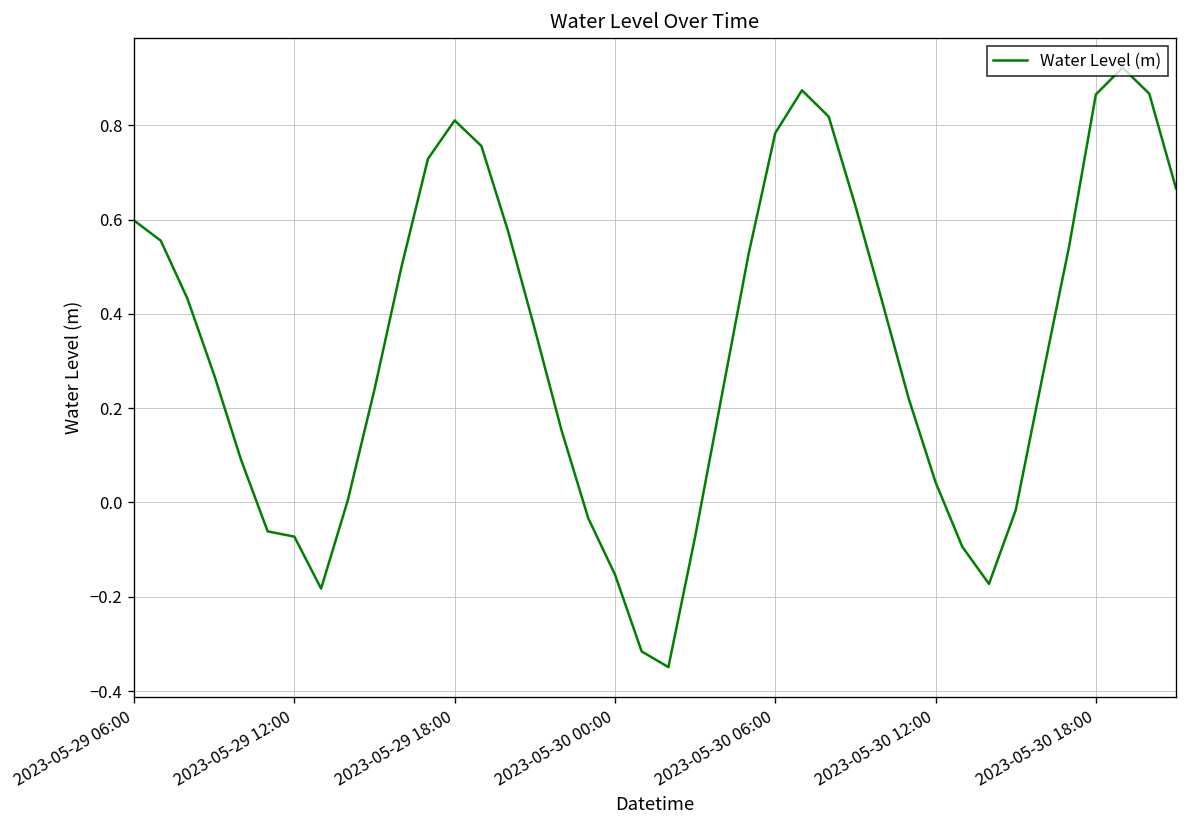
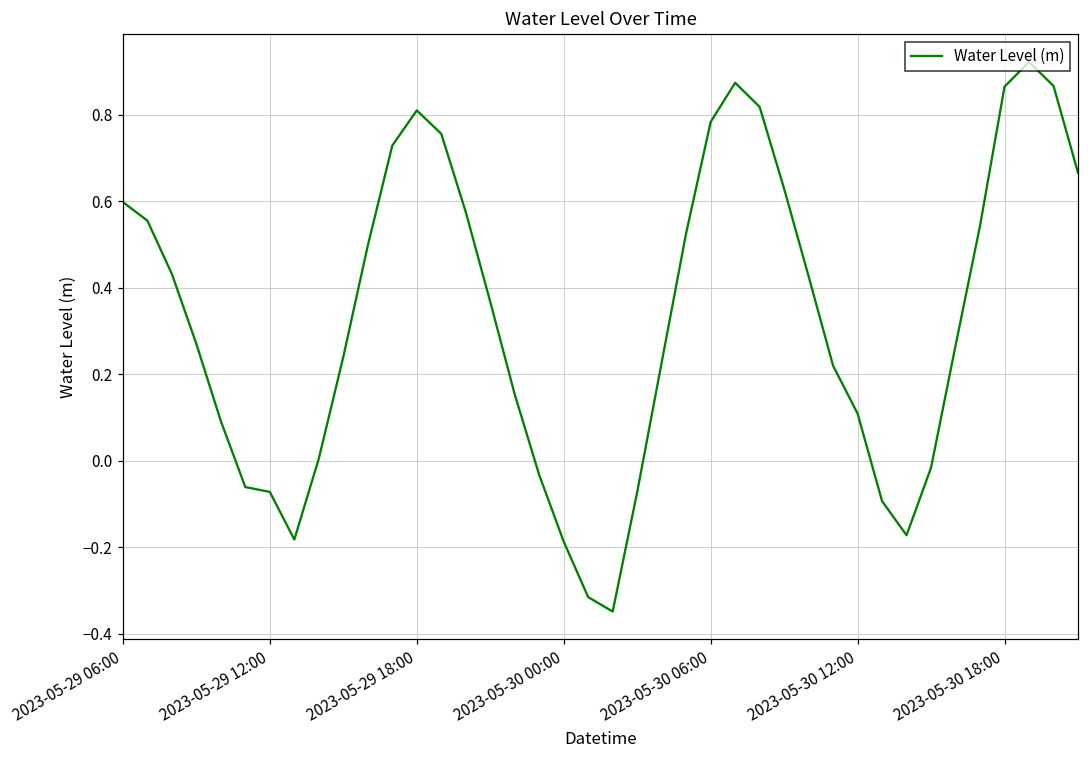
2023-05-30 00:00: -0.15 -> -0.19
2023-05-30 12:00: 0.04 -> 0.11
